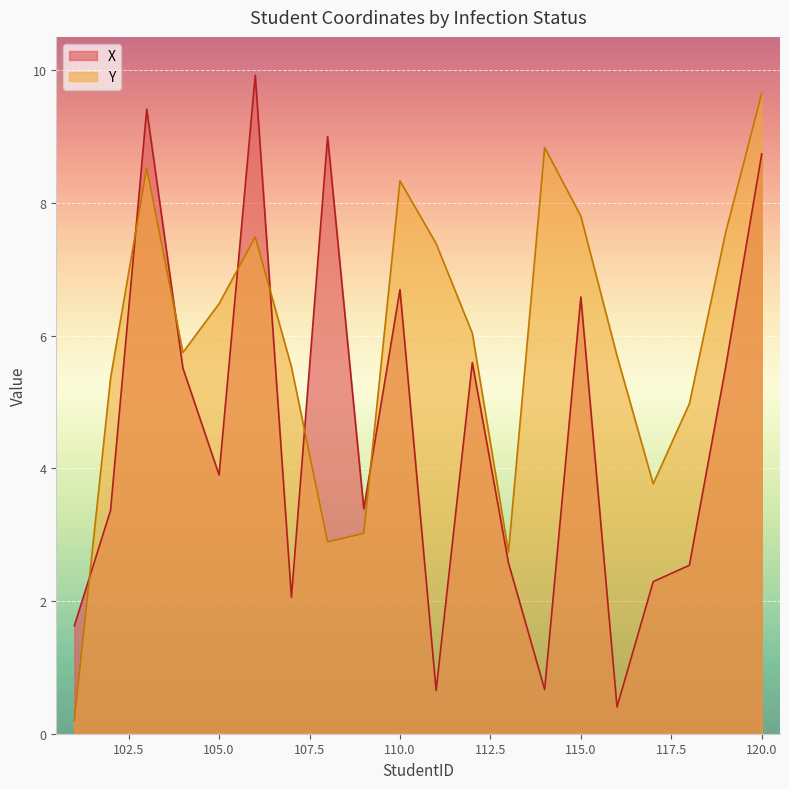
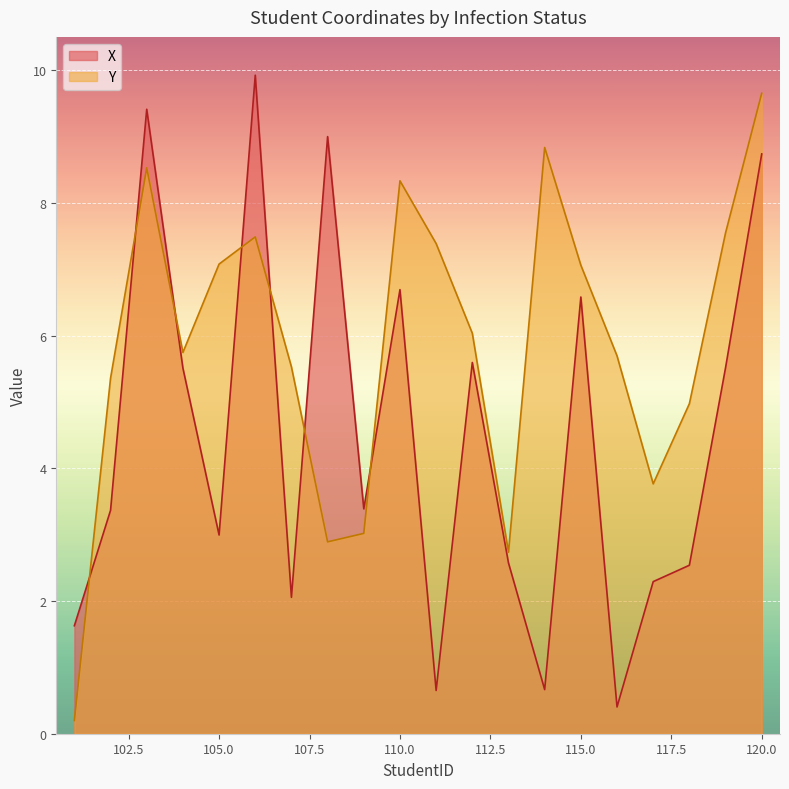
X, 105.0: 3.9 -> 3.0
Y, 105.0: 6.5 -> 7.1
Y, 115.0: 7.8 -> 7.1
